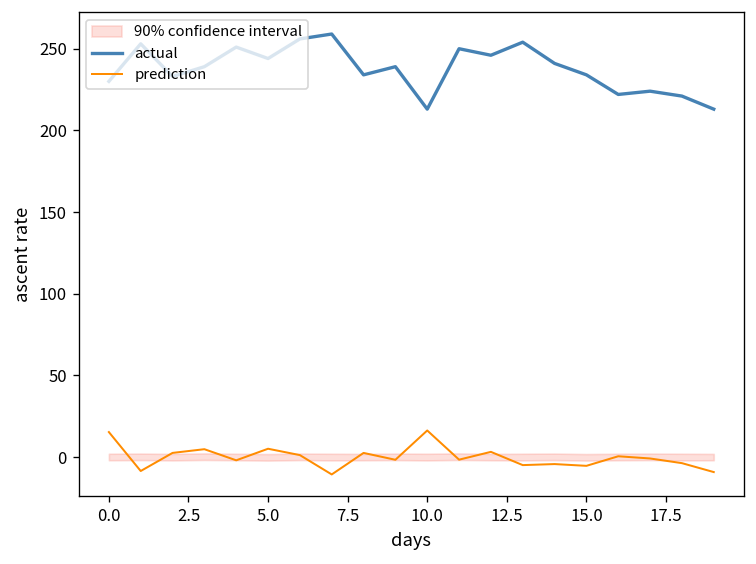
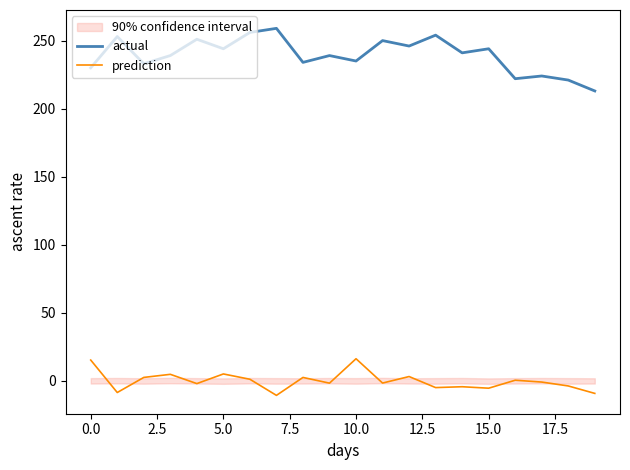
actual, 10.0: 213 -> 235
actual, 15.0: 234 -> 244
